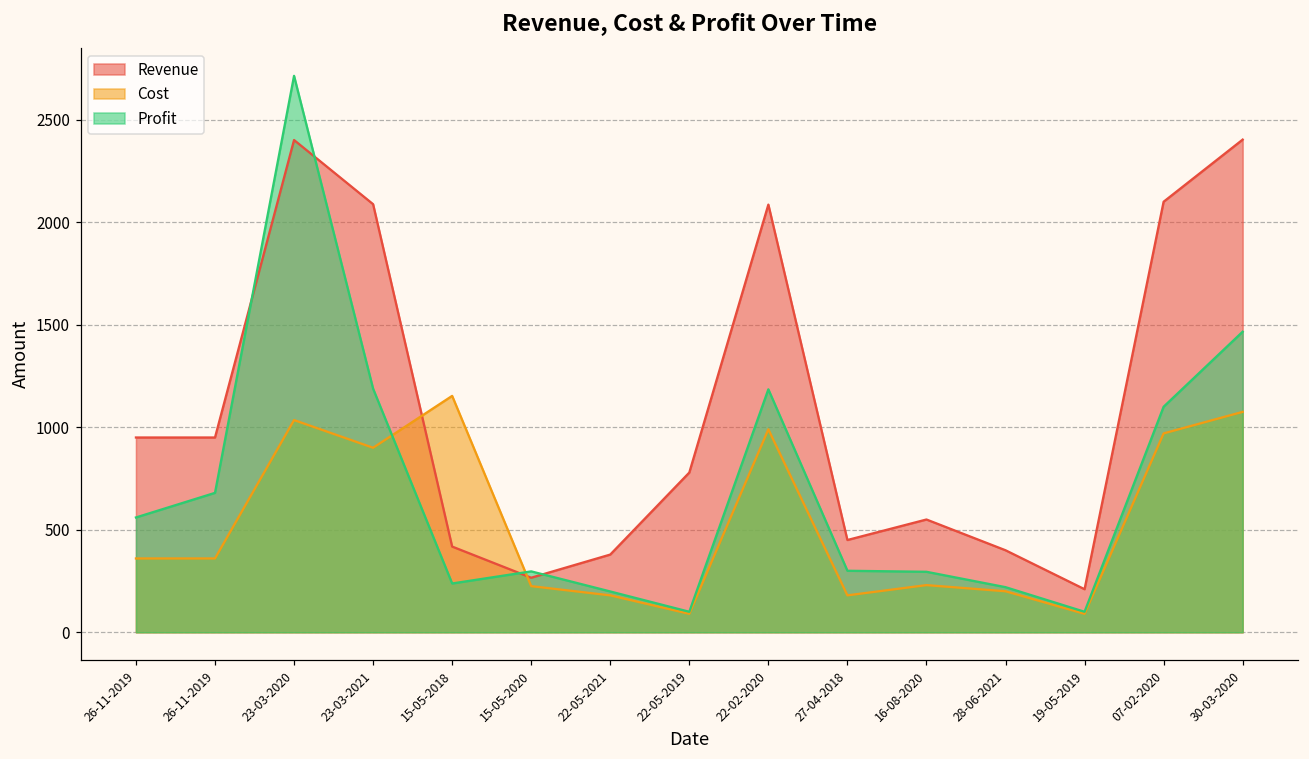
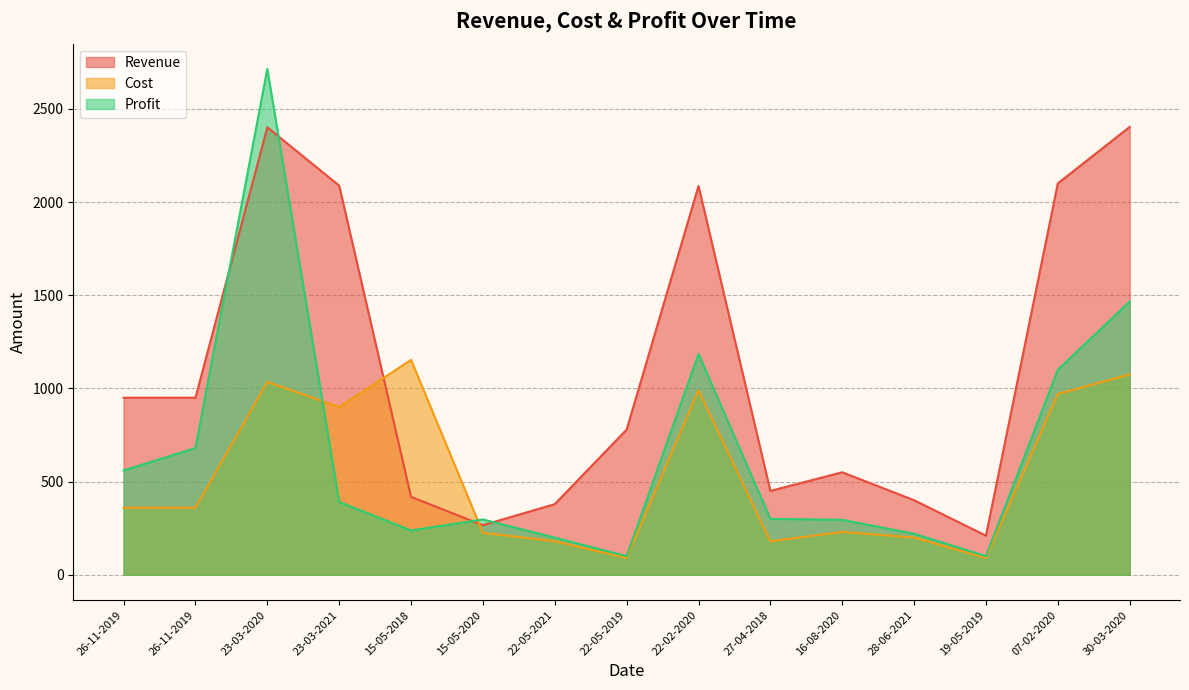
Profit, 23-03-2021: 1190 -> 390
